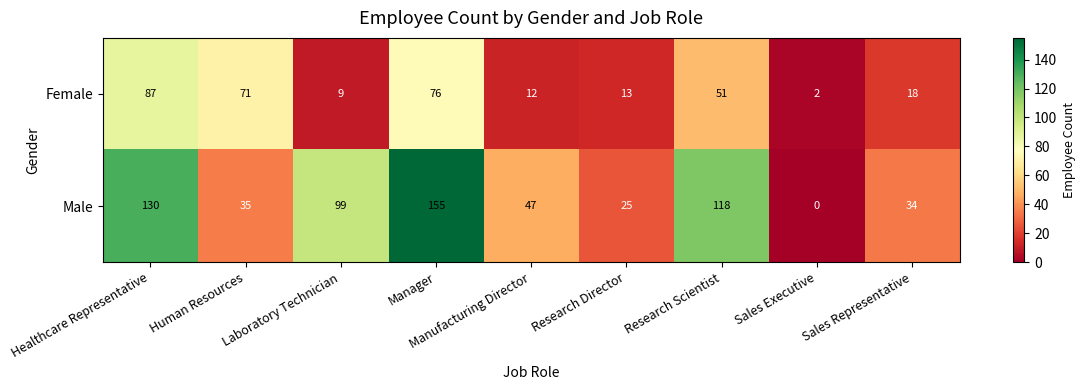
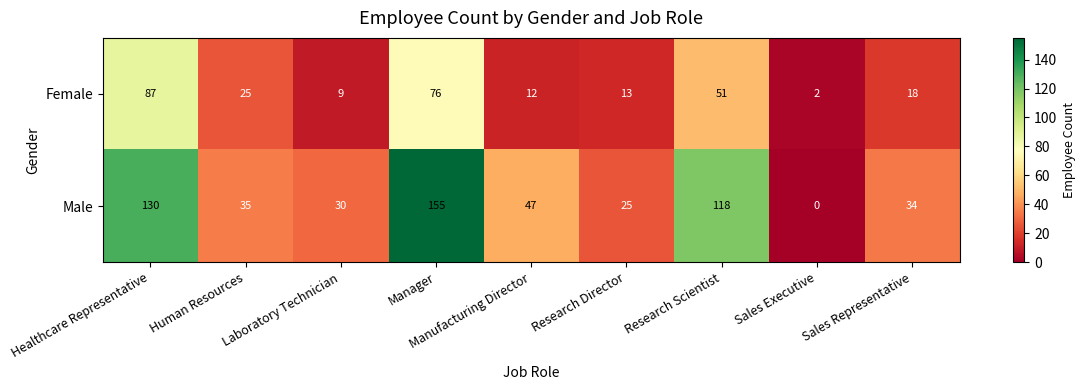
Female, Human Resources: 71 -> 25
Male, Laboratory Technician: 99 -> 30
